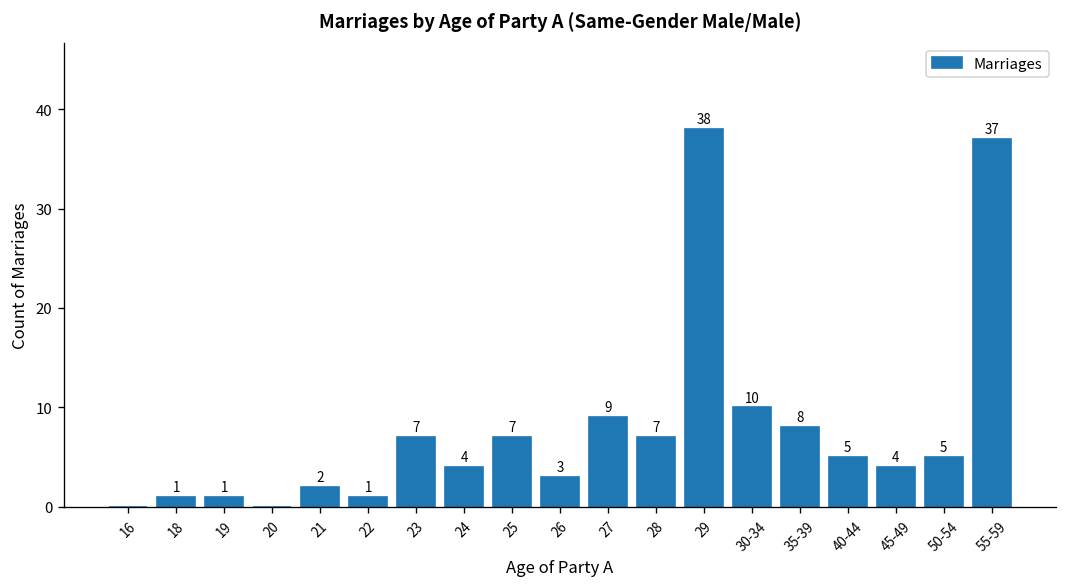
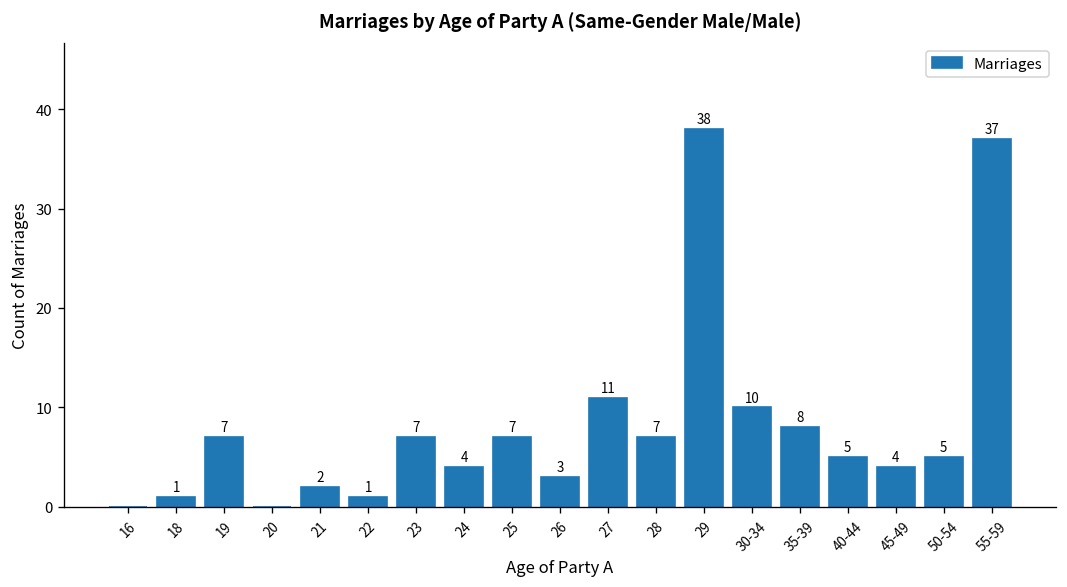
19: 1 -> 7
27: 9 -> 11
